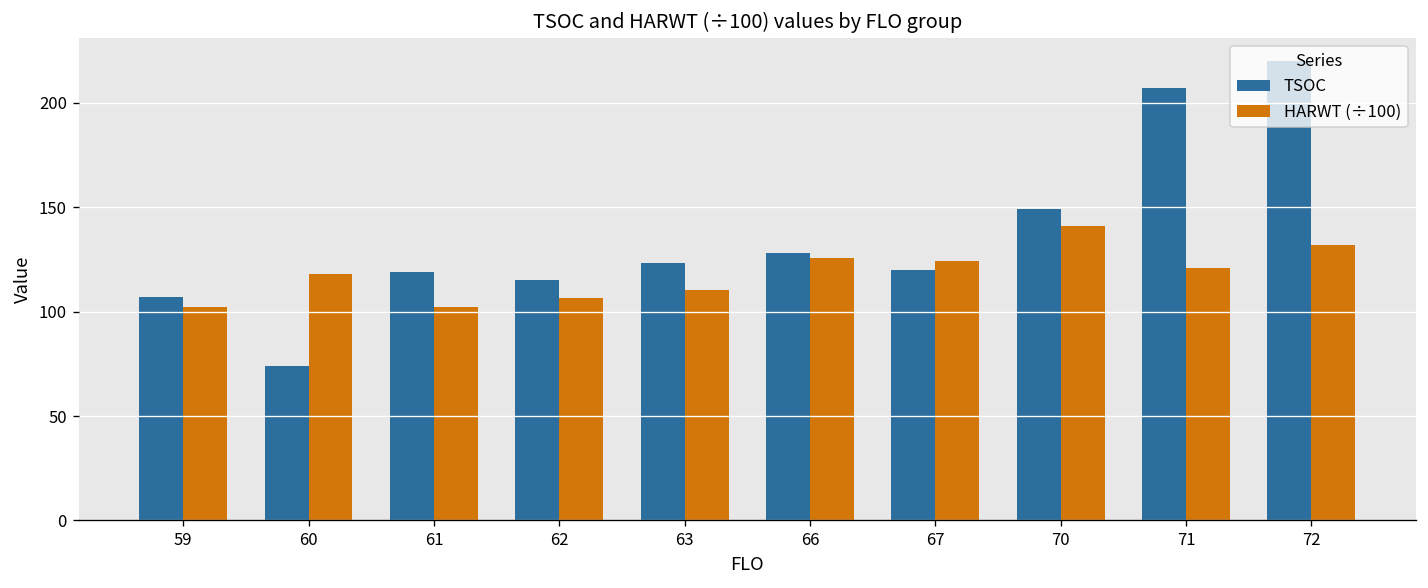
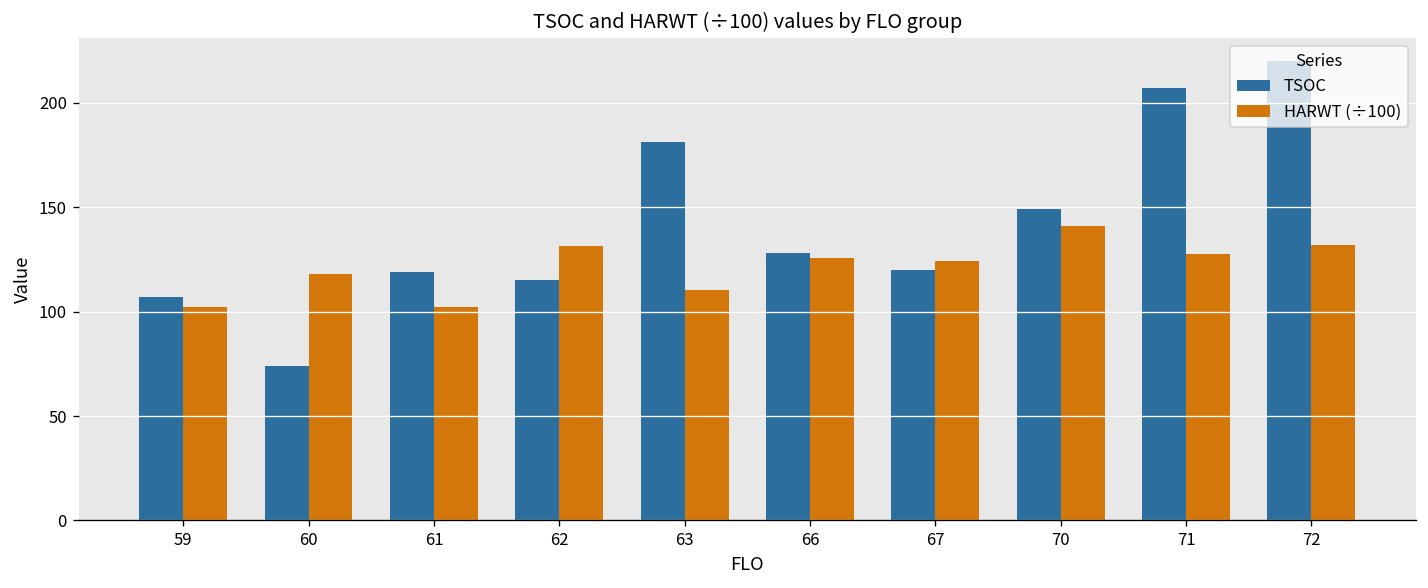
HARWT (÷100), 62: 107 -> 131
TSOC, 63: 123 -> 181
HARWT (÷100), 71: 121 -> 127
